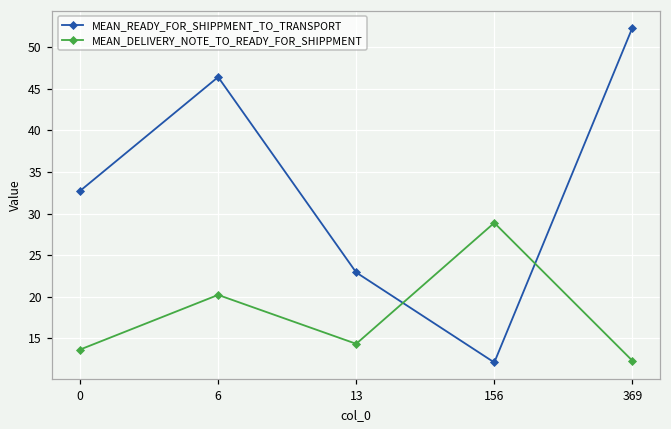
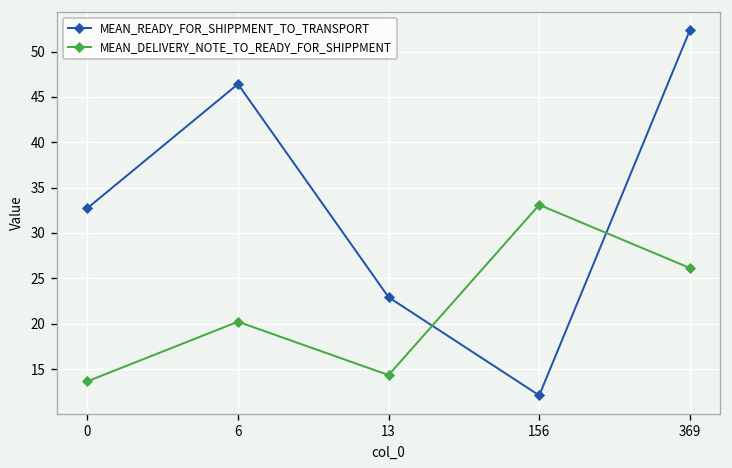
MEAN_DELIVERY_NOTE_TO_READY_FOR_SHIPPMENT, 156: 29 -> 33
MEAN_DELIVERY_NOTE_TO_READY_FOR_SHIPPMENT, 369: 12 -> 26
